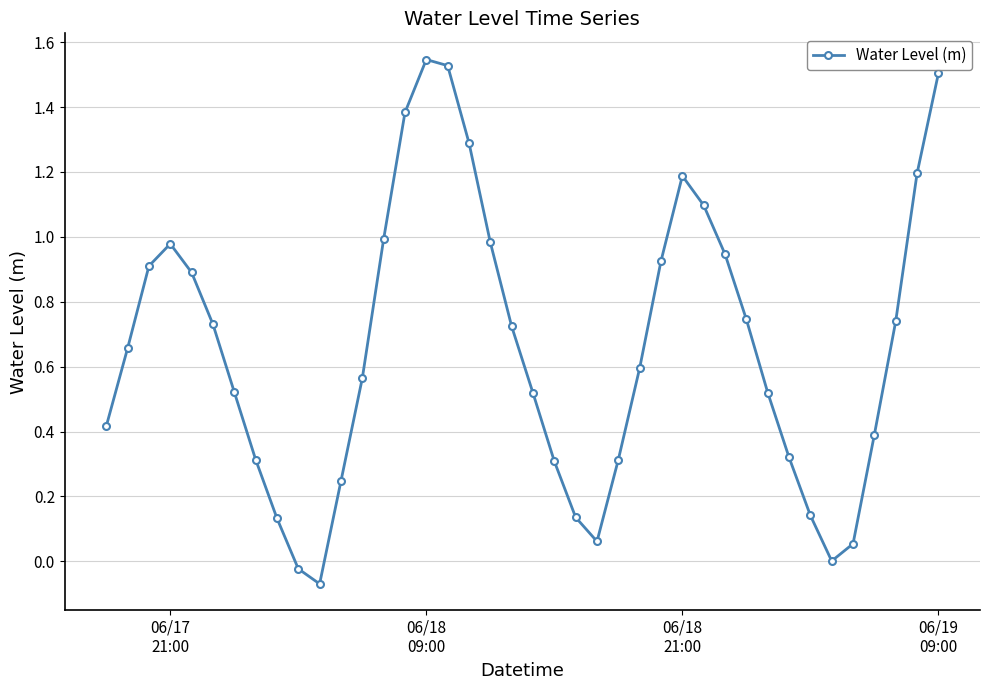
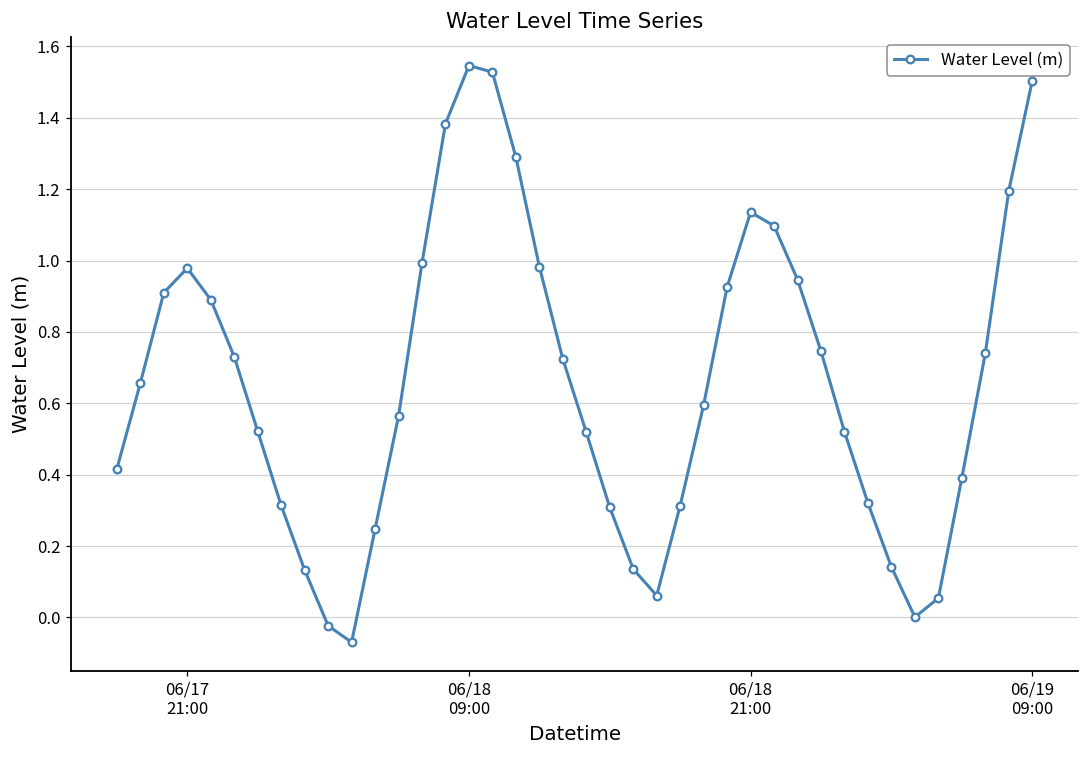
06/18 21:00: 1.19 -> 1.14
